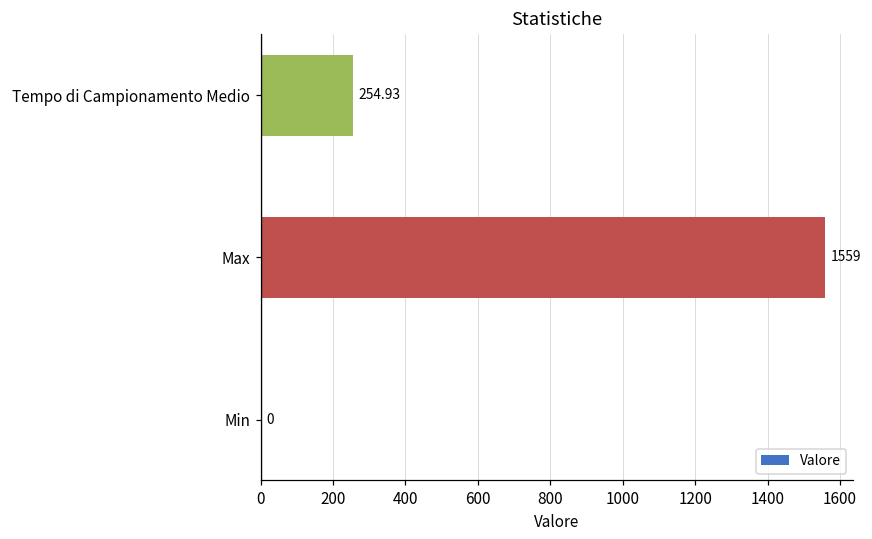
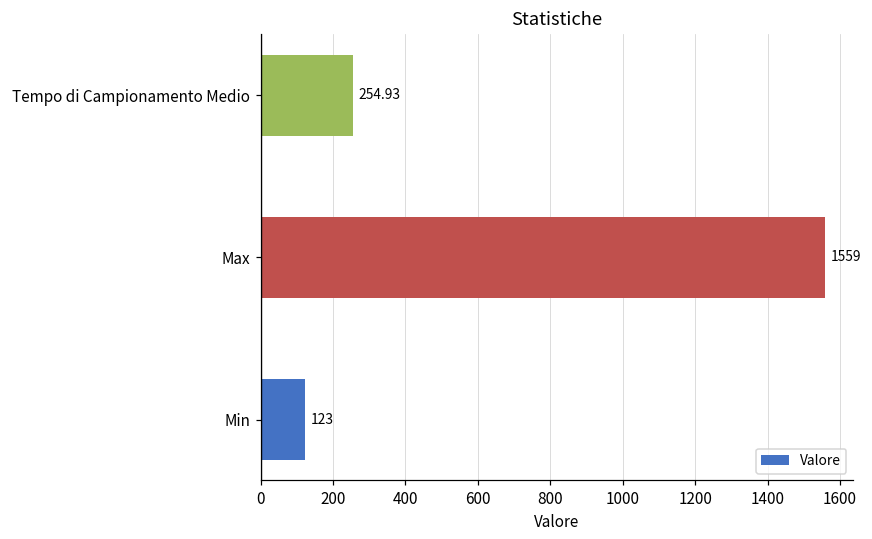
Min: 0 -> 123
